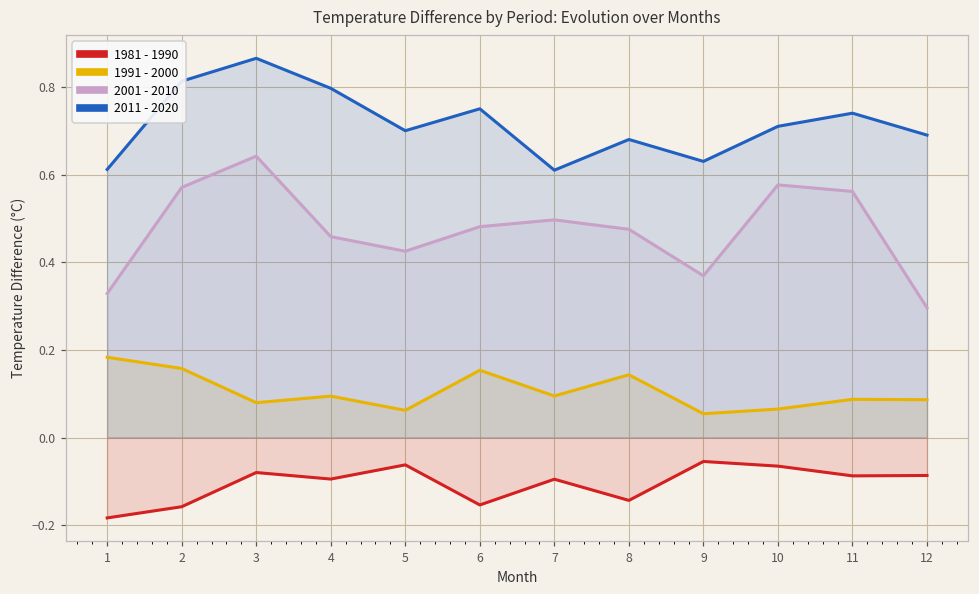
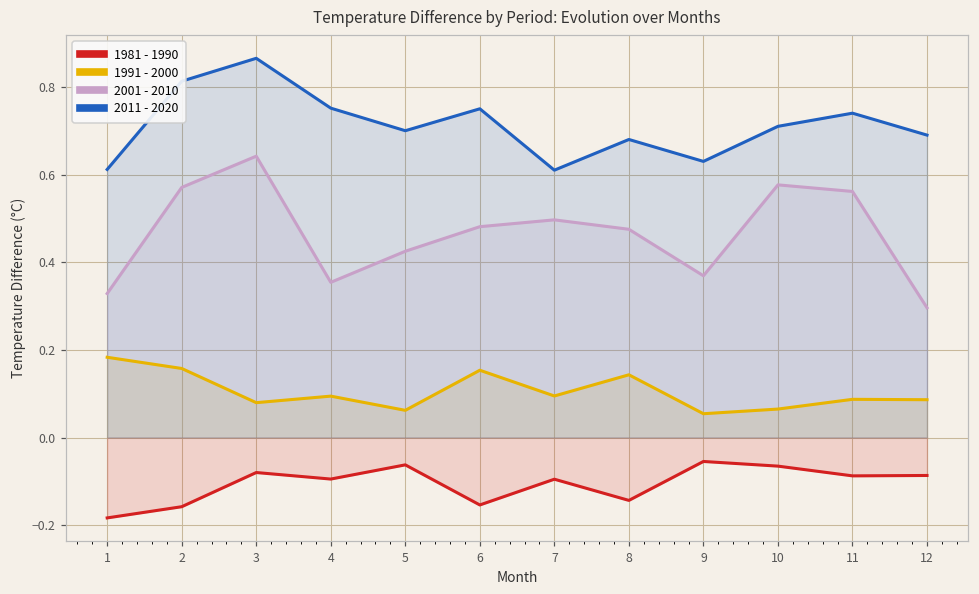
2001 - 2010, 4: 0.46 -> 0.35
2011 - 2020, 4: 0.80 -> 0.75
